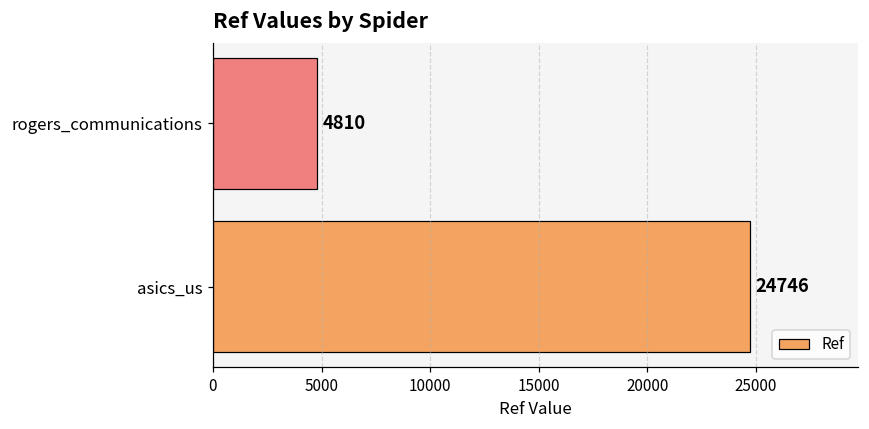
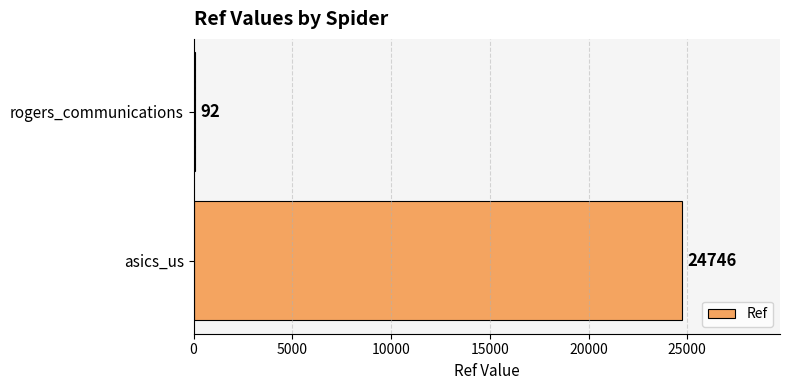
rogers_communications: 4810 -> 92
